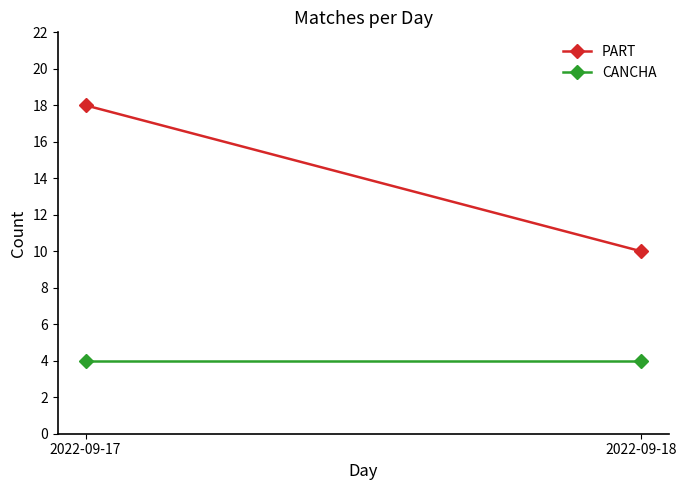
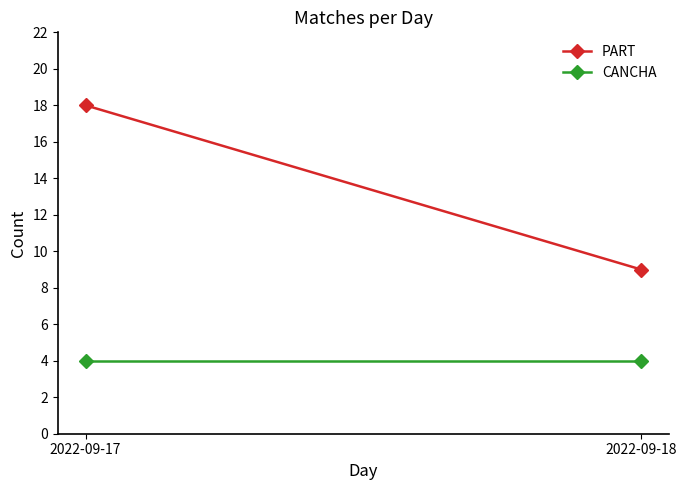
PART, 2022-09-18: 10 -> 9
